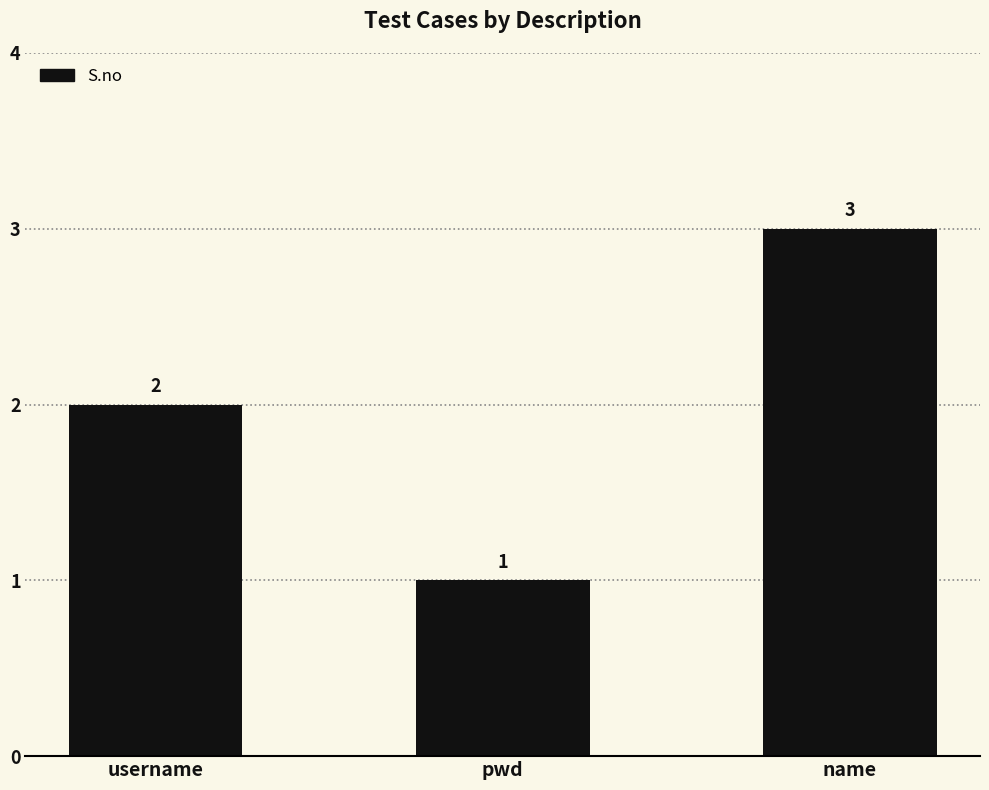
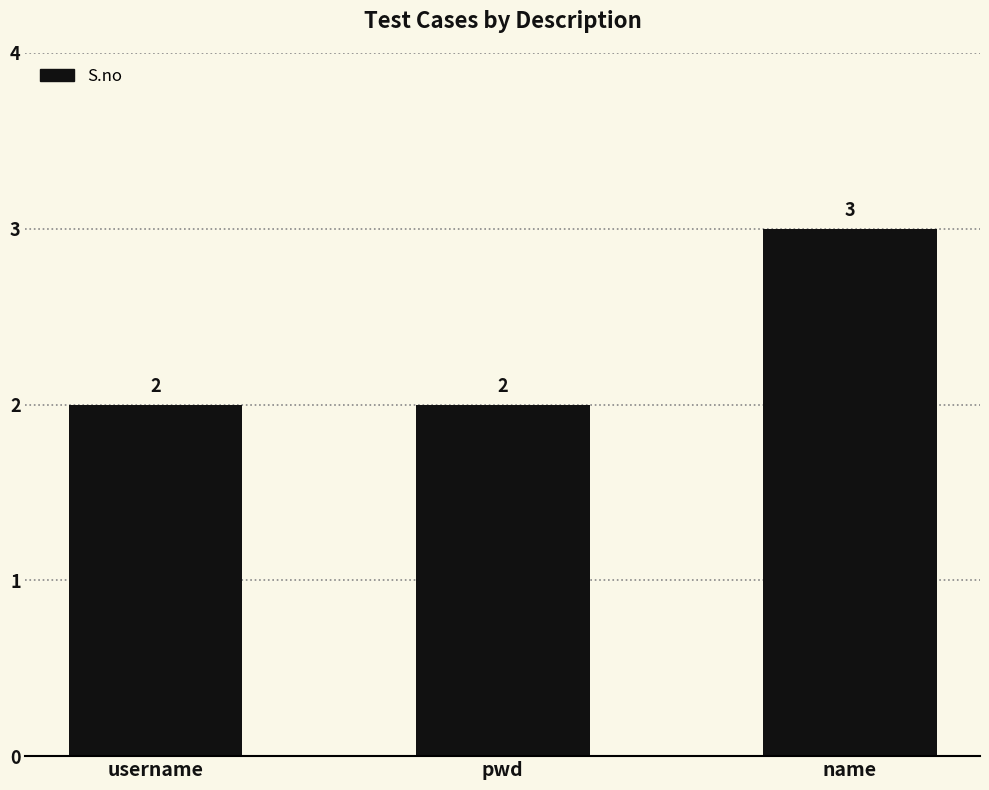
pwd: 1 -> 2
